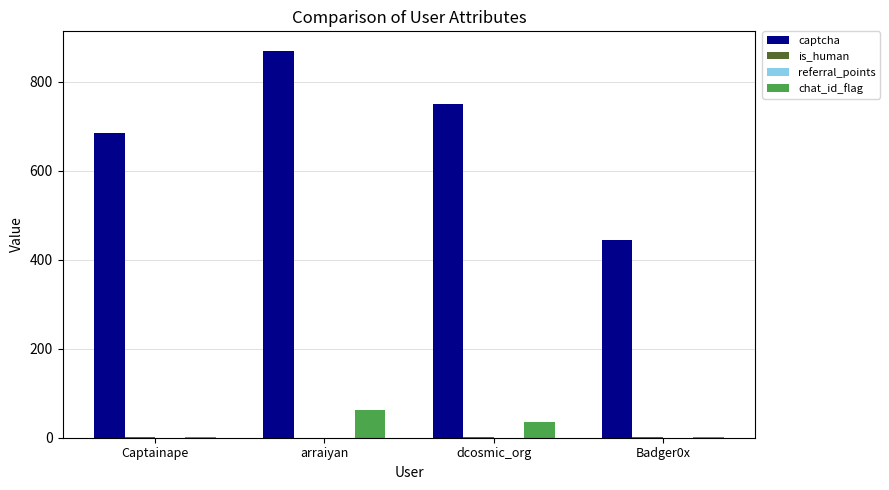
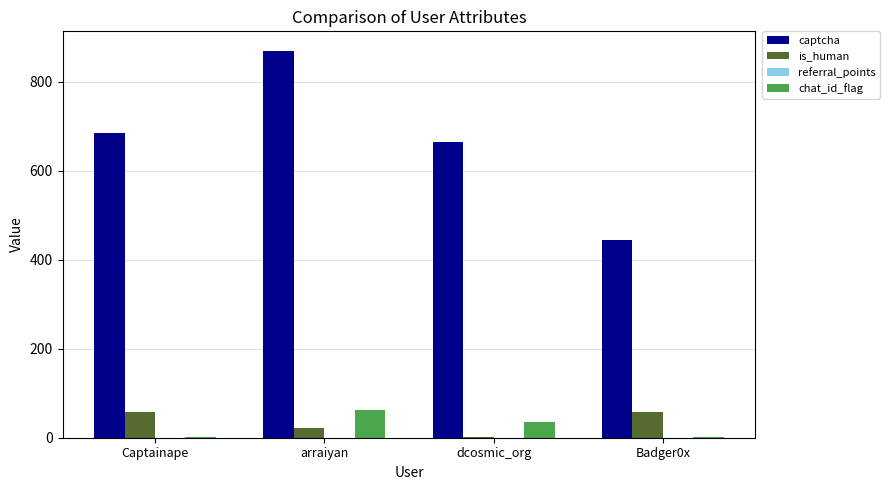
is_human, Captainape: 0 -> 60
is_human, arraiyan: 0 -> 20
captcha, dcosmic_org: 750 -> 670
is_human, Badger0x: 0 -> 60
